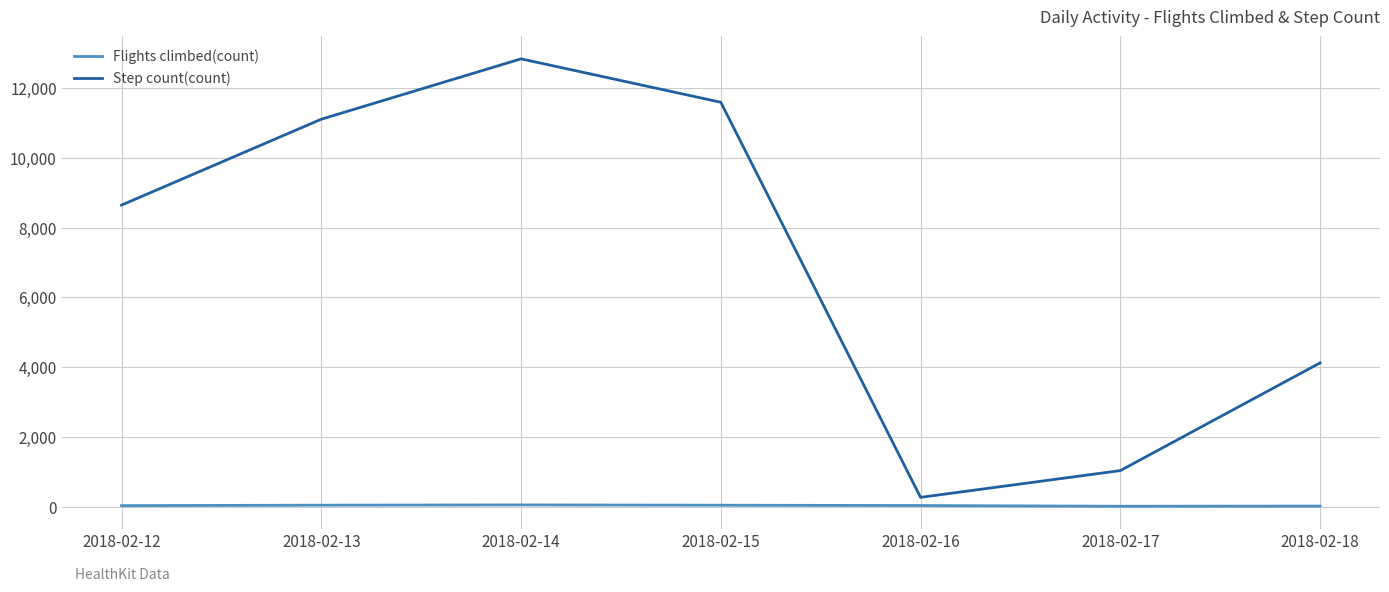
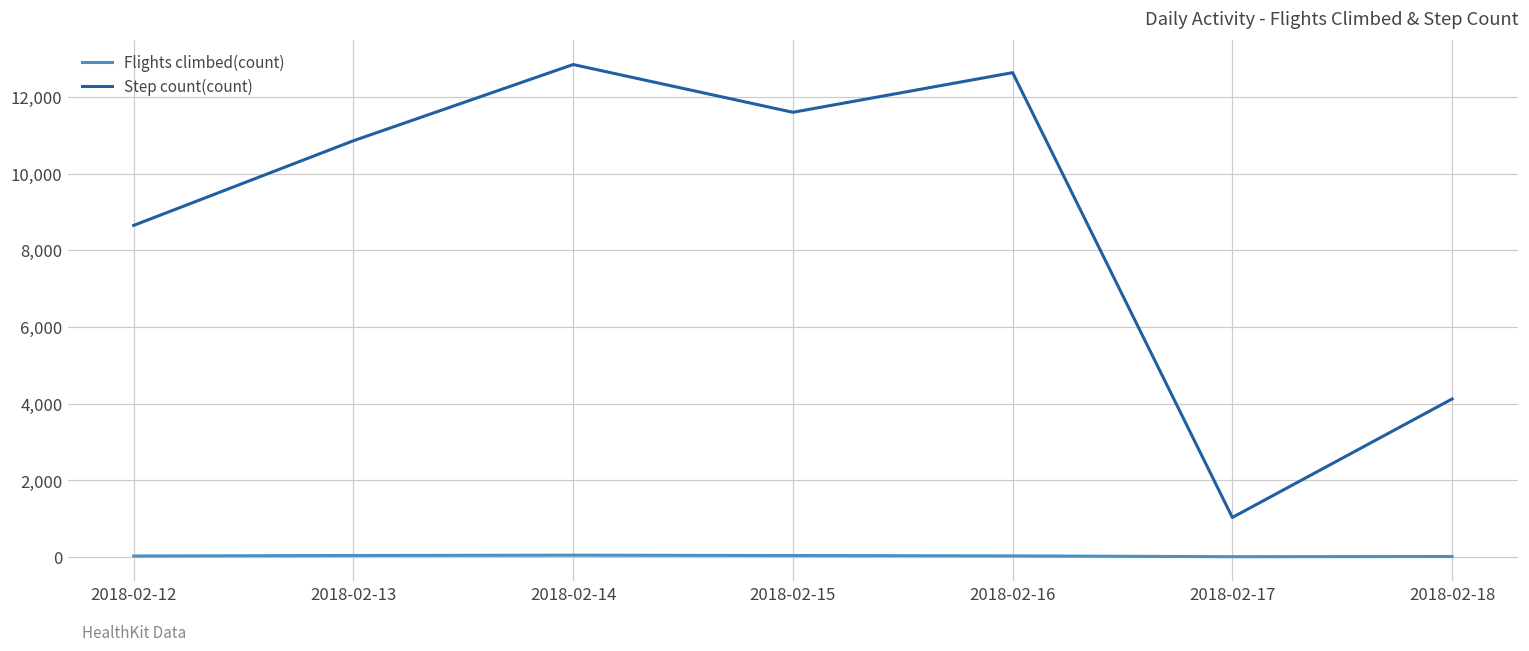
Step count(count), 2018-02-13: 11,100 -> 10,900
Step count(count), 2018-02-16: 300 -> 12,600
